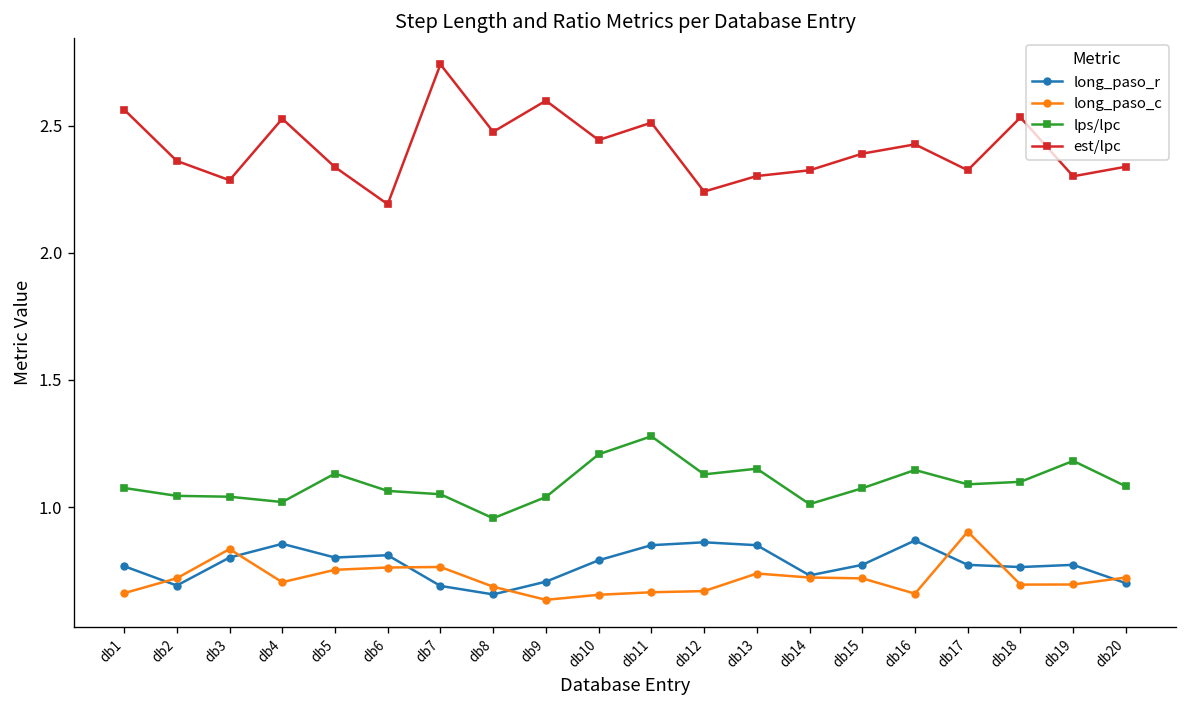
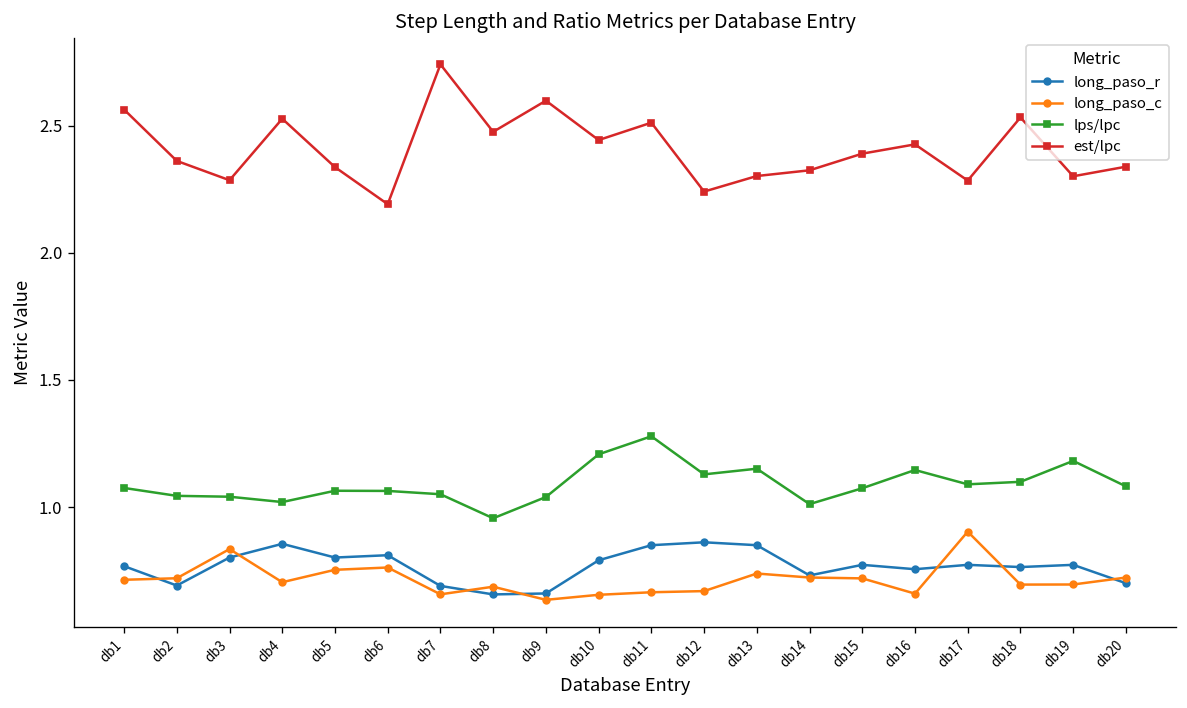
long_paso_c, db1: 0.66 -> 0.71
lps/lpc, db5: 1.13 -> 1.06
long_paso_c, db7: 0.76 -> 0.66
long_paso_r, db9: 0.71 -> 0.66
long_paso_r, db16: 0.87 -> 0.76
est/lpc, db17: 2.32 -> 2.28
